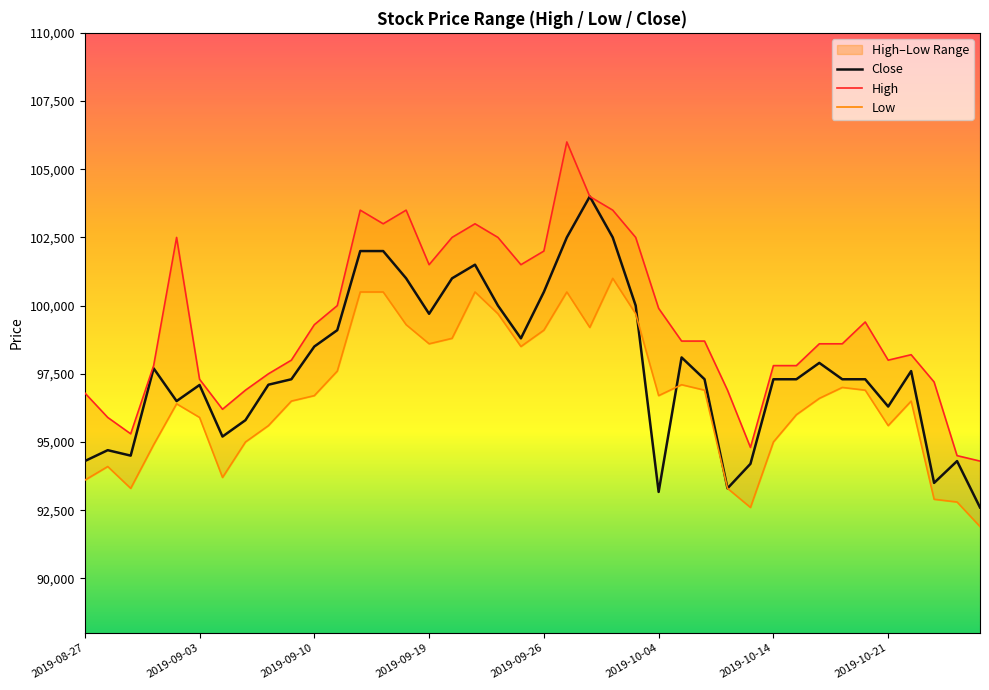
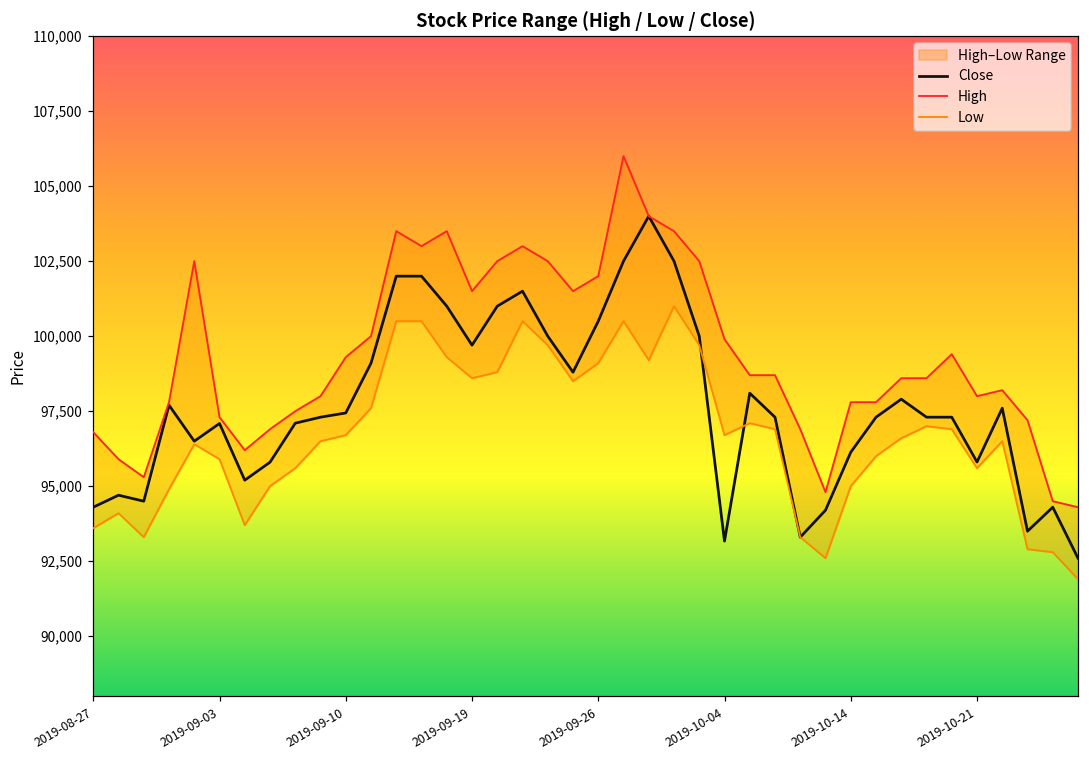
Close, 2019-09-10: 98,500 -> 97,400
Close, 2019-10-14: 97,300 -> 96,100
Close, 2019-10-21: 96,300 -> 95,800
